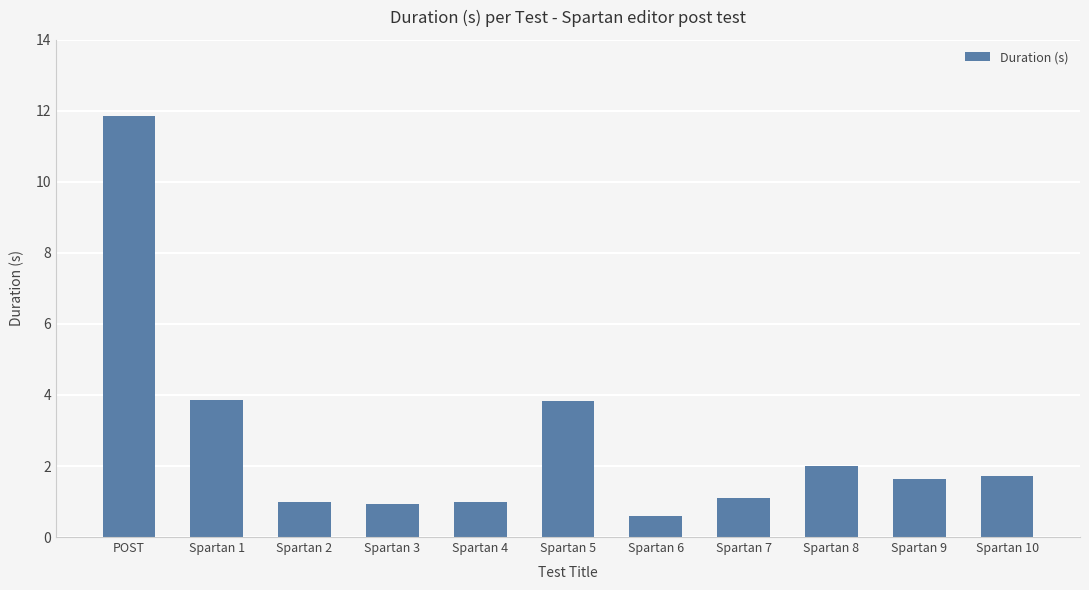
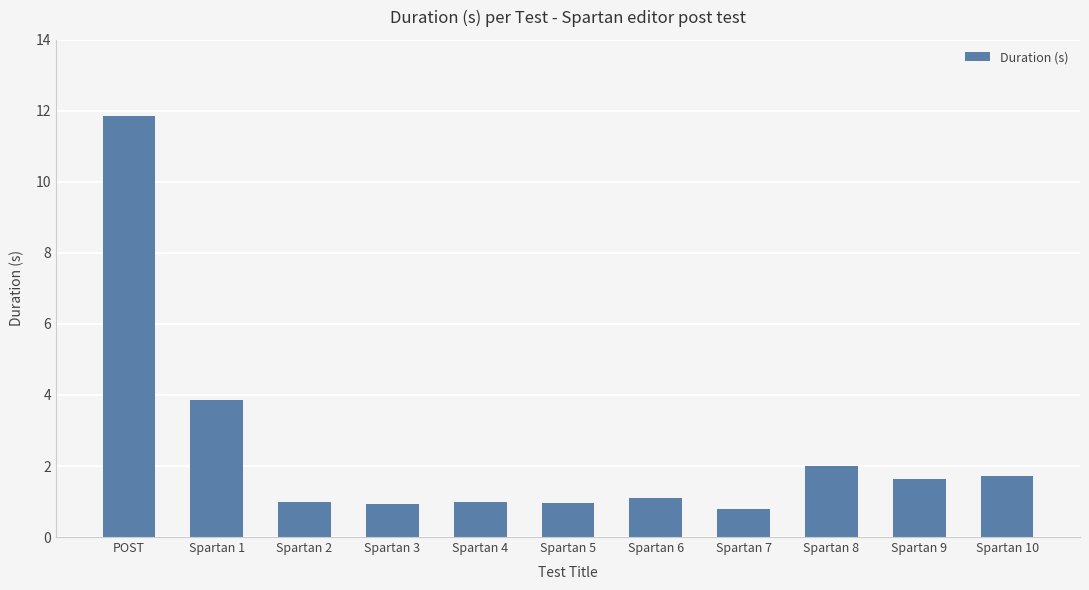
Spartan 5: 3.8 -> 1.0
Spartan 6: 0.6 -> 1.1
Spartan 7: 1.1 -> 0.8
